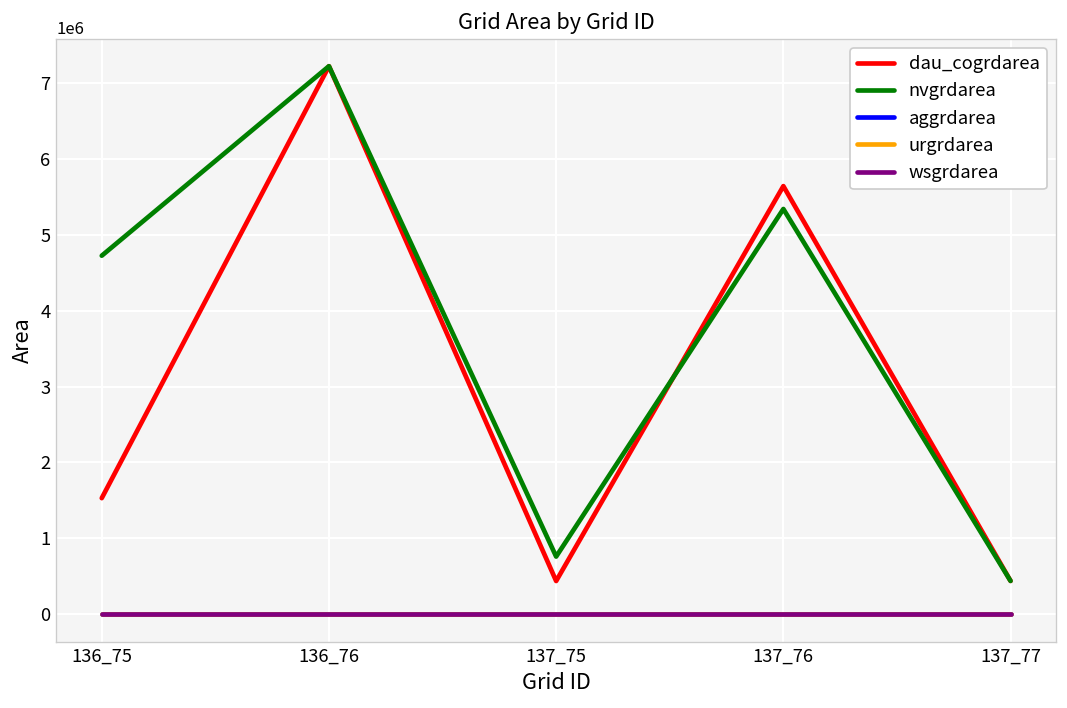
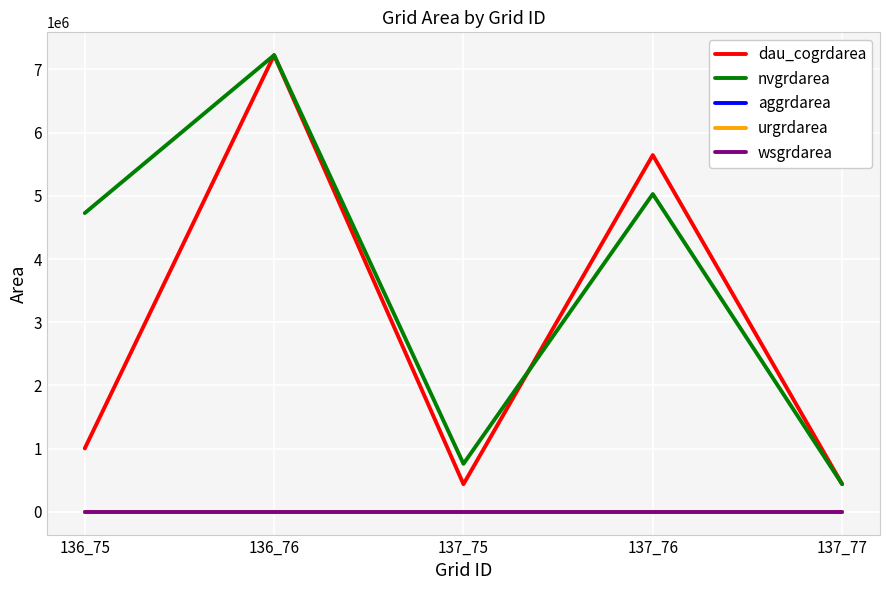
dau_cogrdarea, 136_75: 1500000 -> 1000000
nvgrdarea, 137_76: 5300000 -> 5000000
